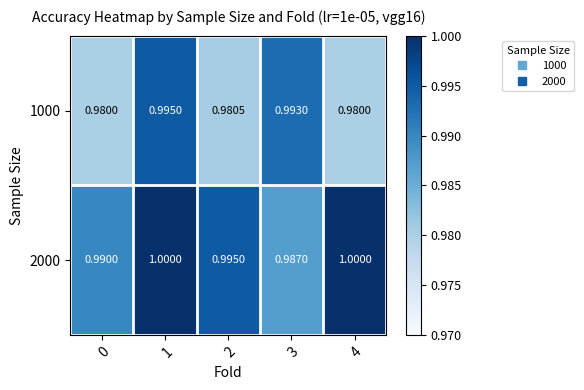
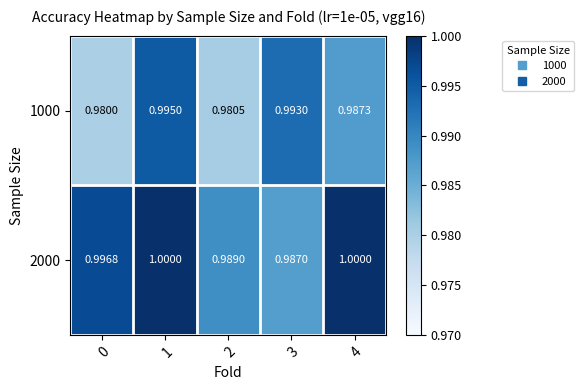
1000, 4: 0.9800 -> 0.9873
2000, 0: 0.9900 -> 0.9968
2000, 2: 0.9950 -> 0.9890
